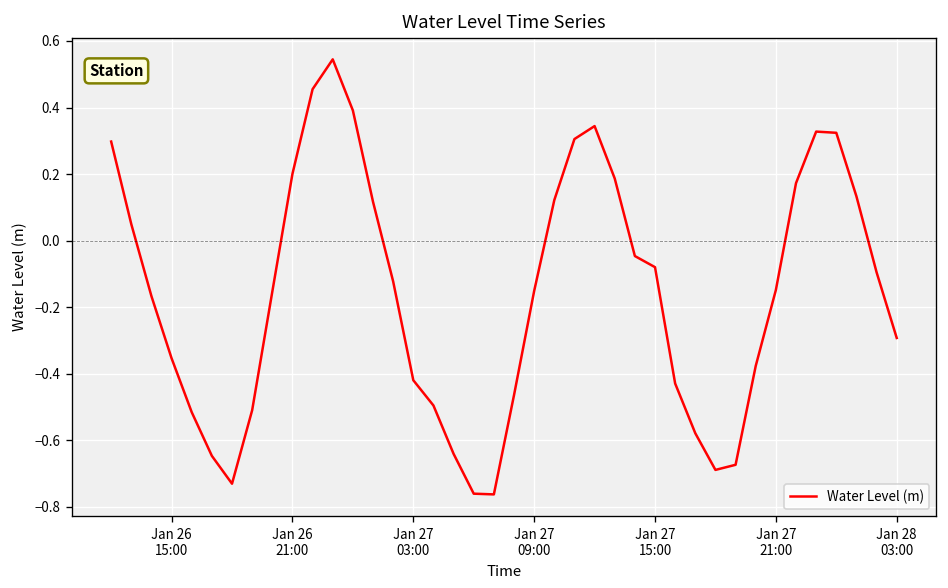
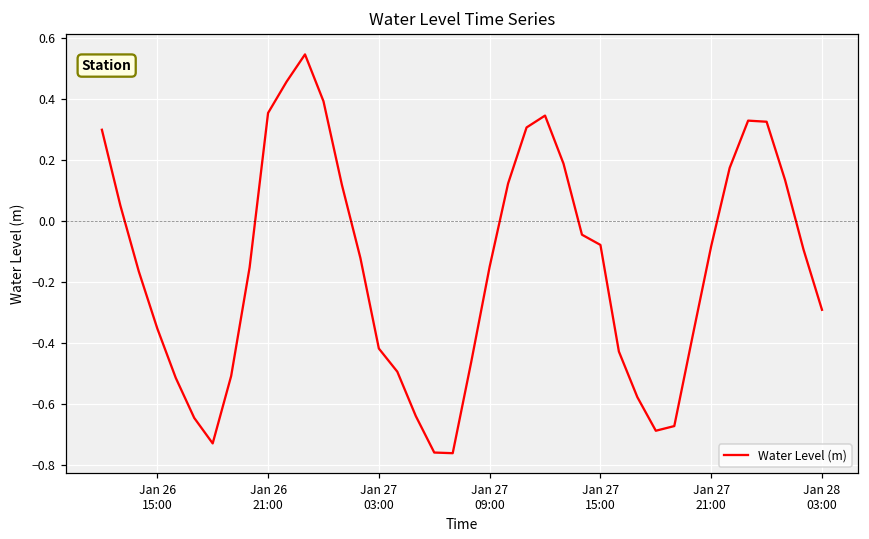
Jan 26 21:00: 0.20 -> 0.35
Jan 27 21:00: -0.15 -> -0.08
